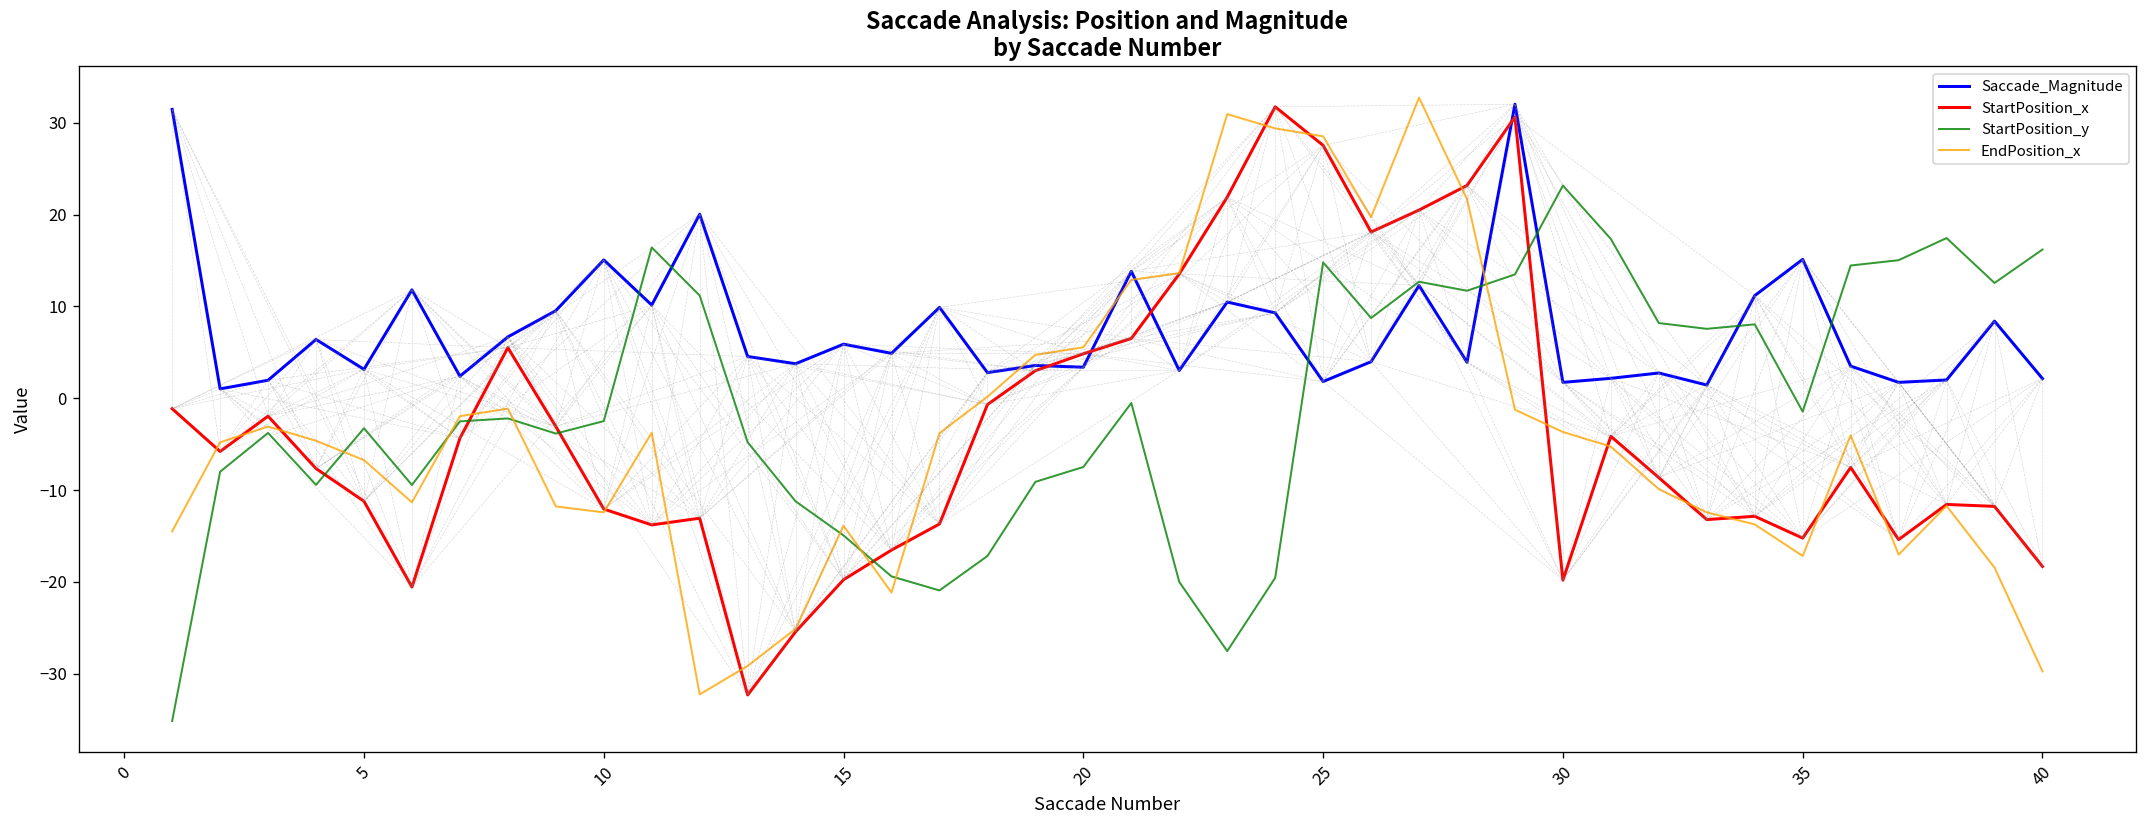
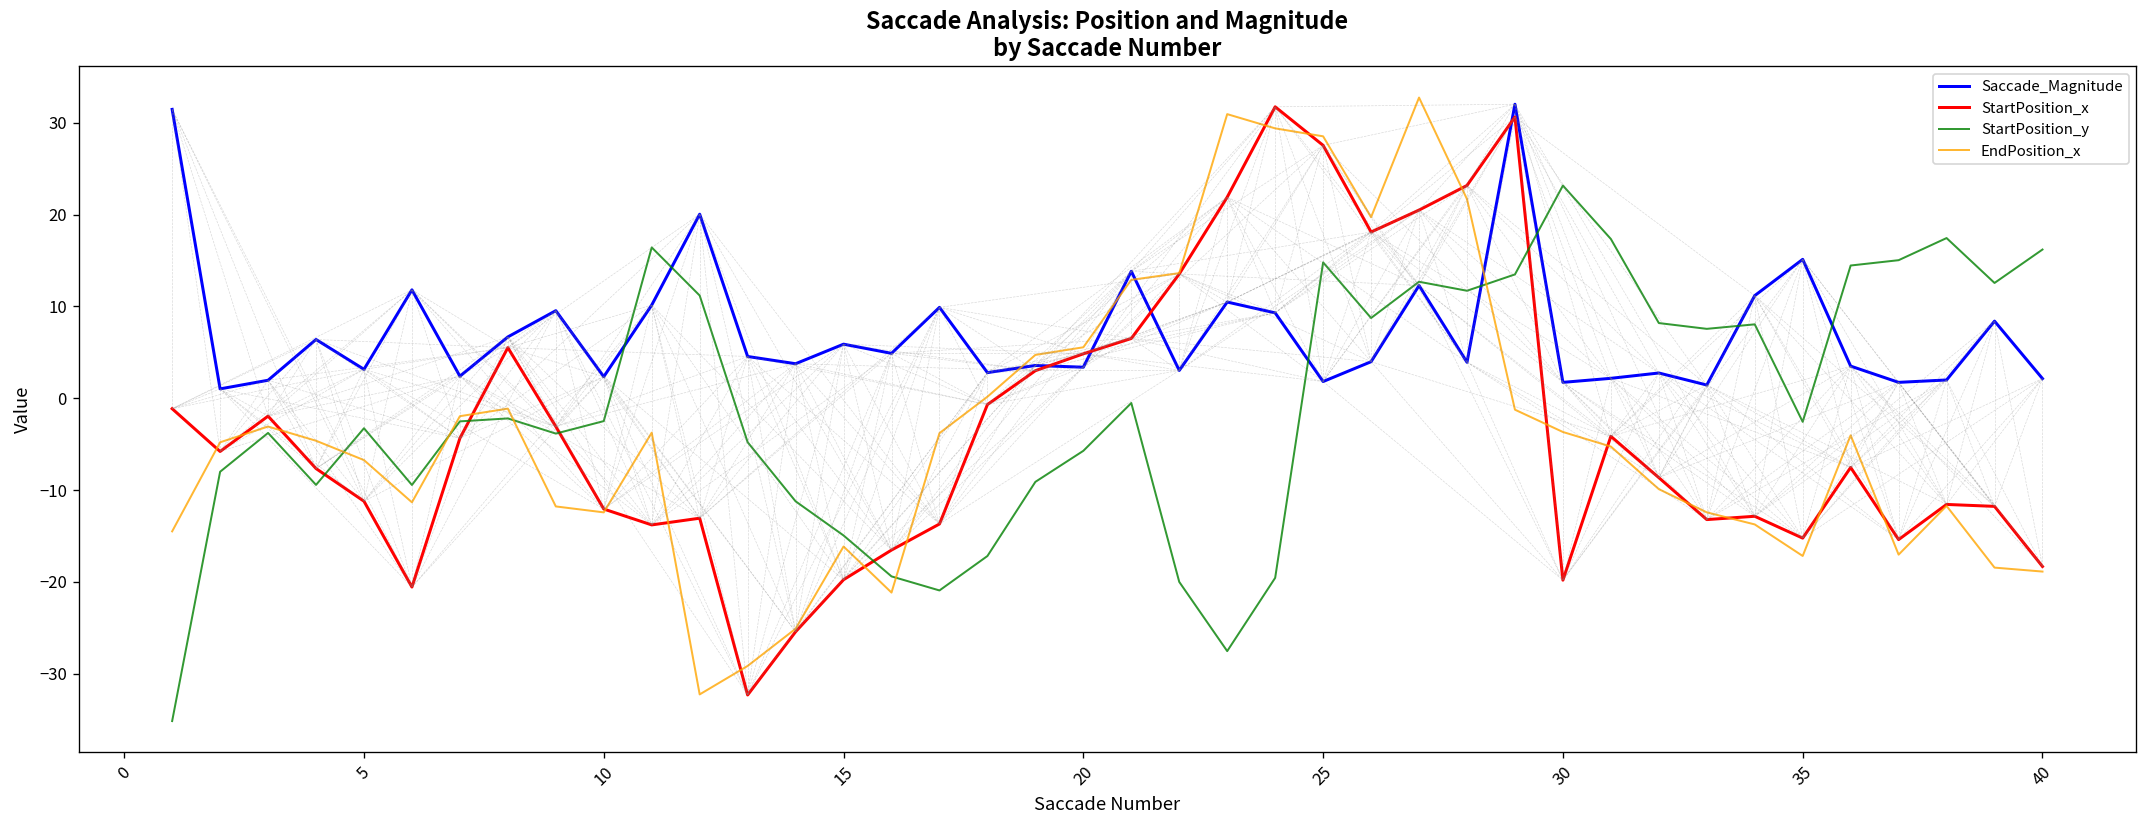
Saccade_Magnitude, 10: 15 -> 2
EndPosition_x, 15: -14 -> -16
StartPosition_y, 20: -7 -> -6
StartPosition_y, 35: -1 -> -3
EndPosition_x, 40: -30 -> -19
